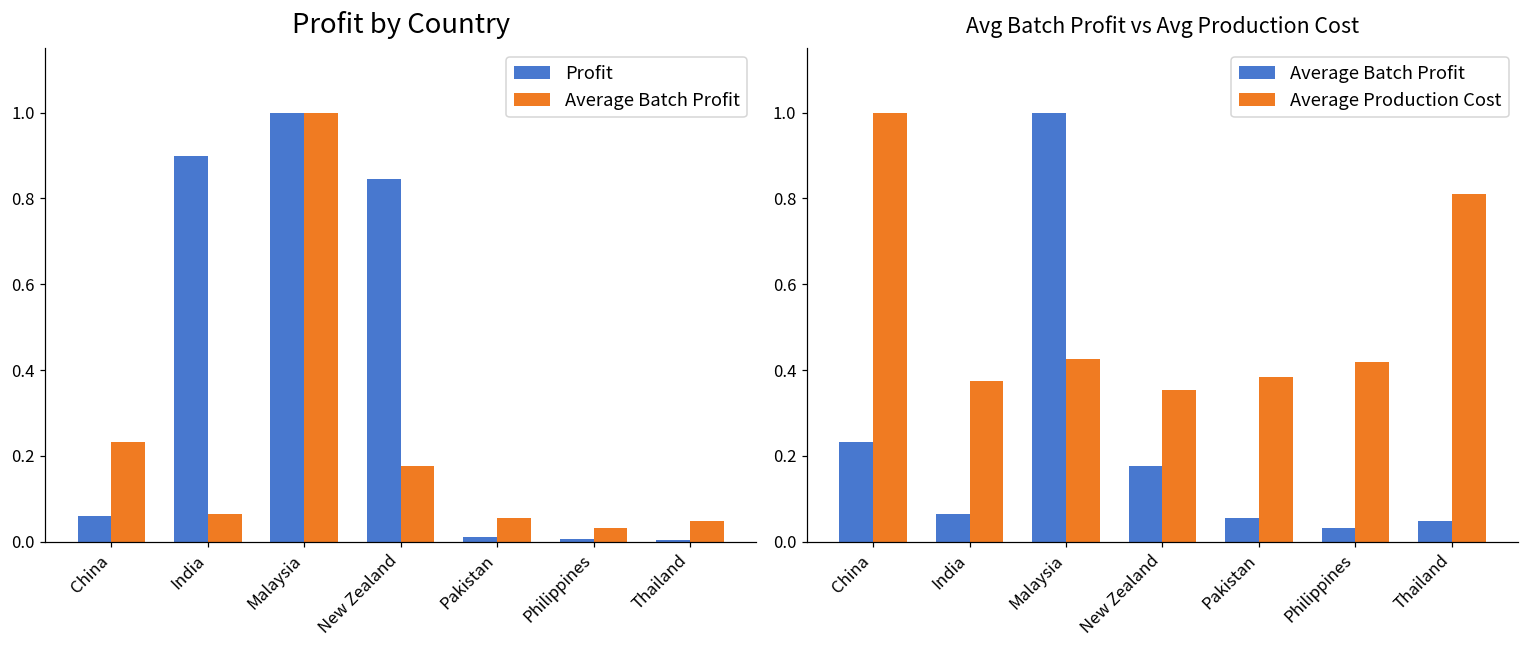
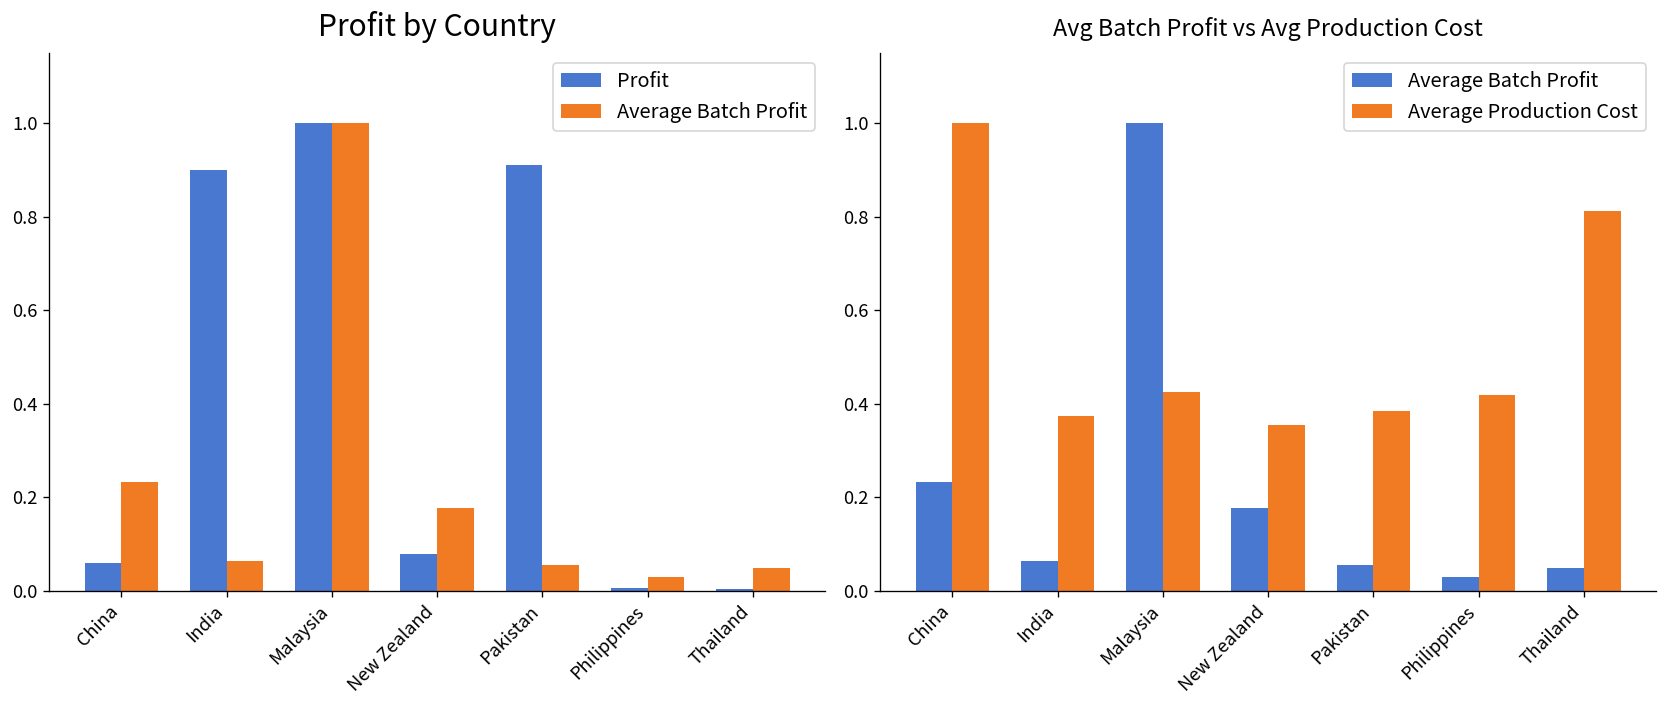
Profit by Country, Profit, New Zealand: 0.85 -> 0.08
Profit by Country, Profit, Pakistan: 0.01 -> 0.91
